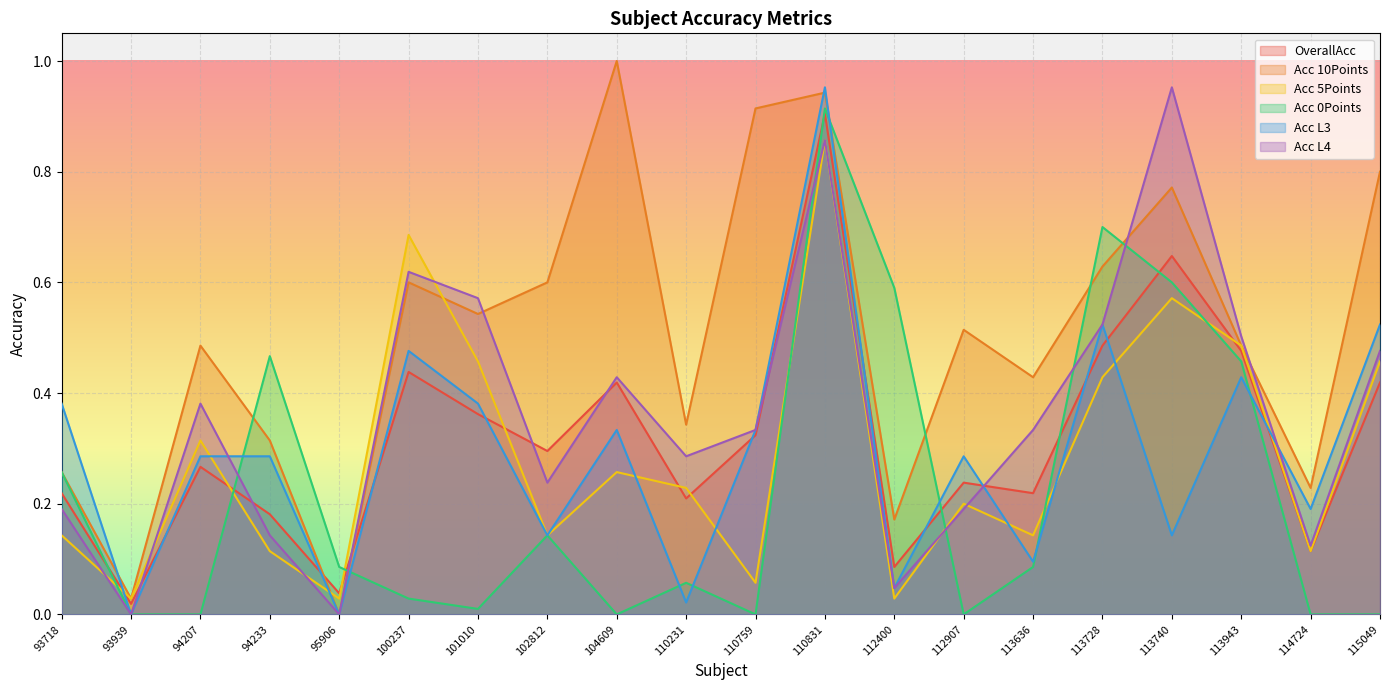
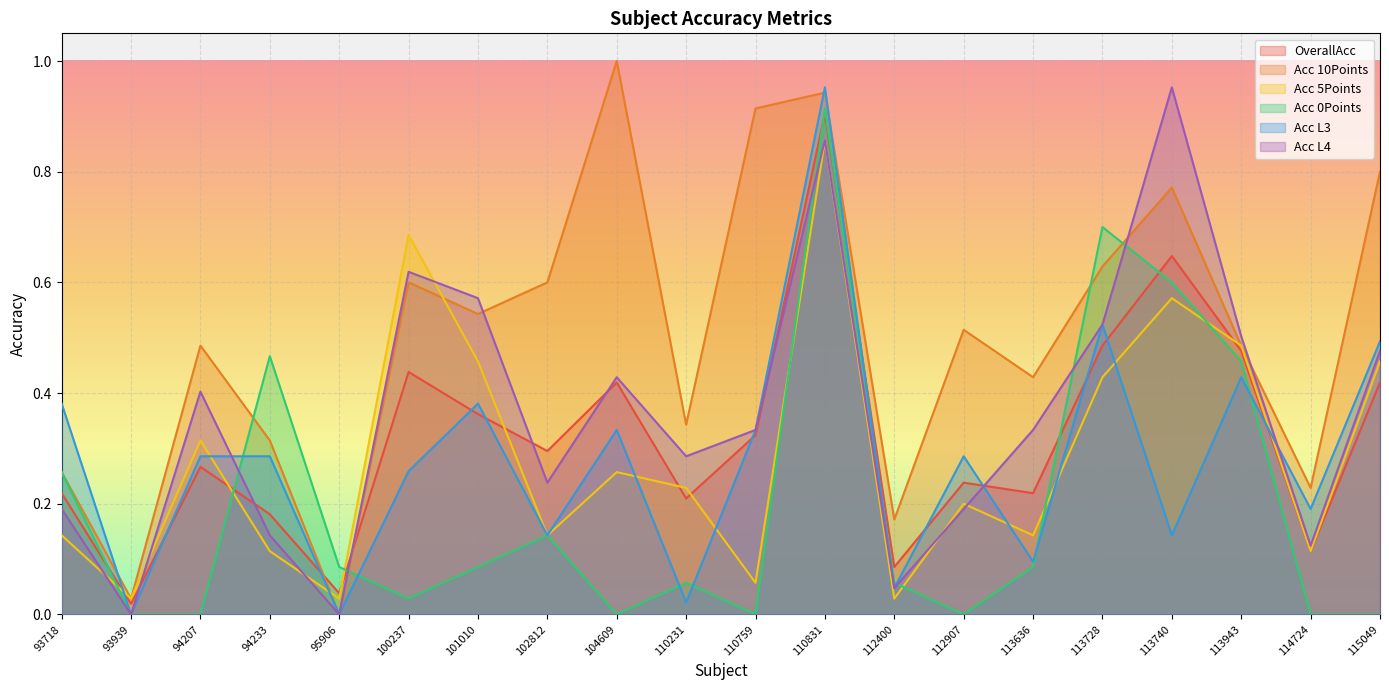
Acc L4, 94207: 0.38 -> 0.40
Acc L3, 100237: 0.48 -> 0.26
Acc 0Points, 101010: 0.01 -> 0.09
Acc 0Points, 112400: 0.59 -> 0.06
Acc L3, 115049: 0.52 -> 0.49
